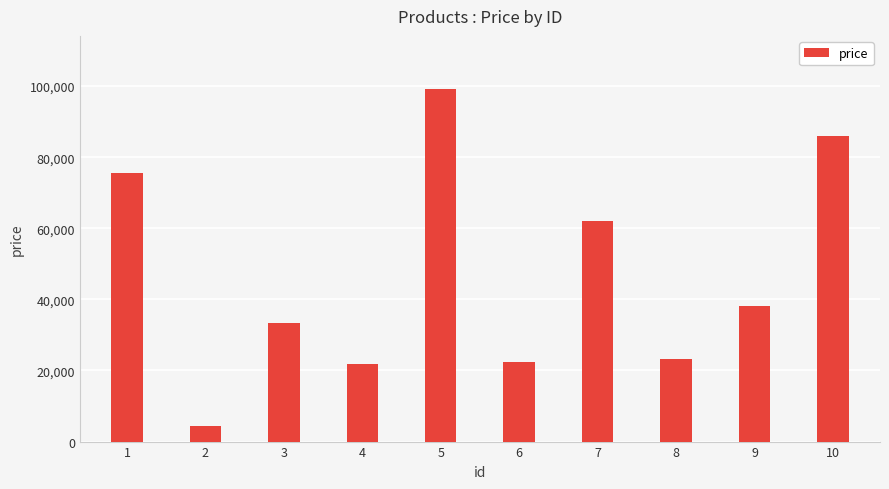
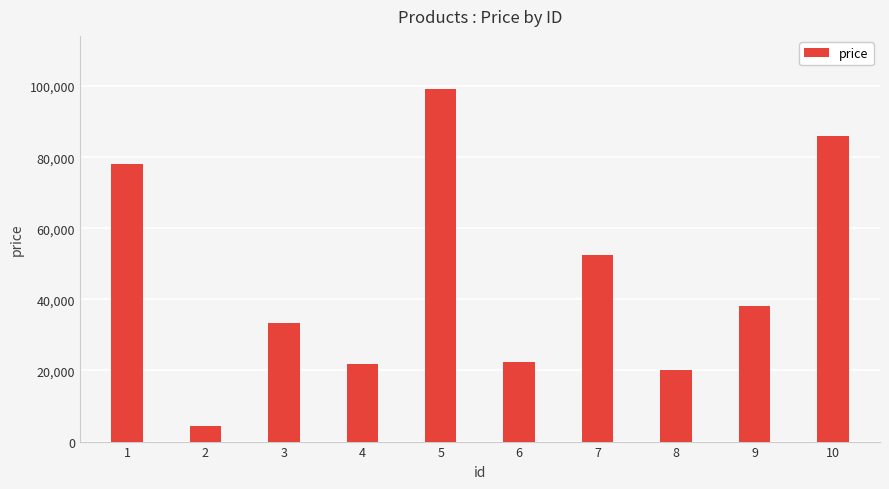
1: 76,000 -> 78,000
7: 62,000 -> 52,000
8: 23,000 -> 20,000
